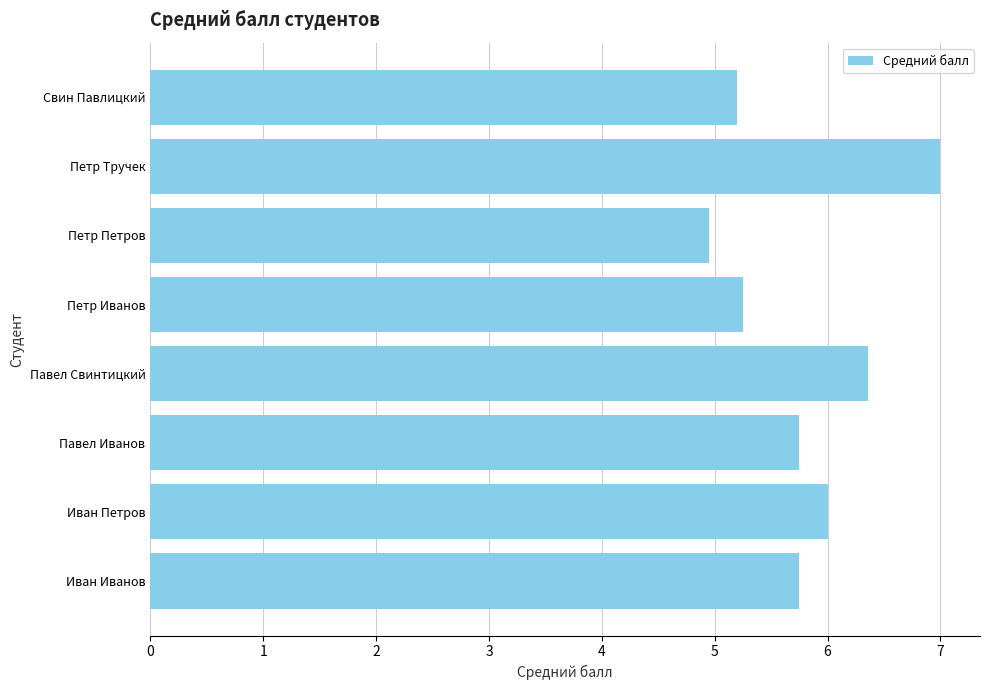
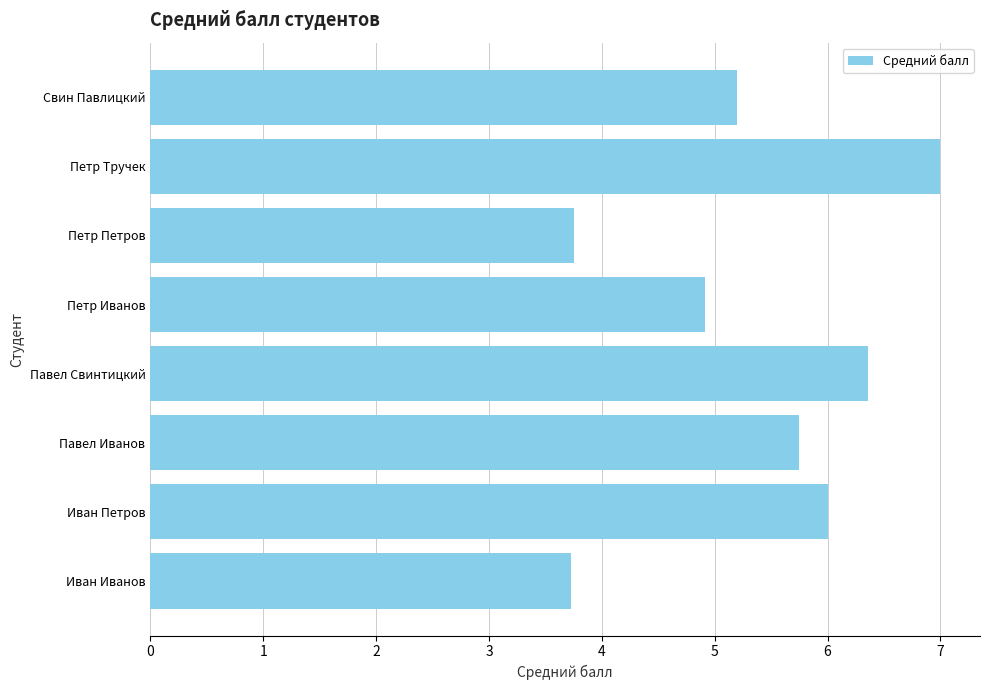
Петр Петров: 4.95 -> 3.75
Петр Иванов: 5.25 -> 4.91
Иван Иванов: 5.75 -> 3.73
